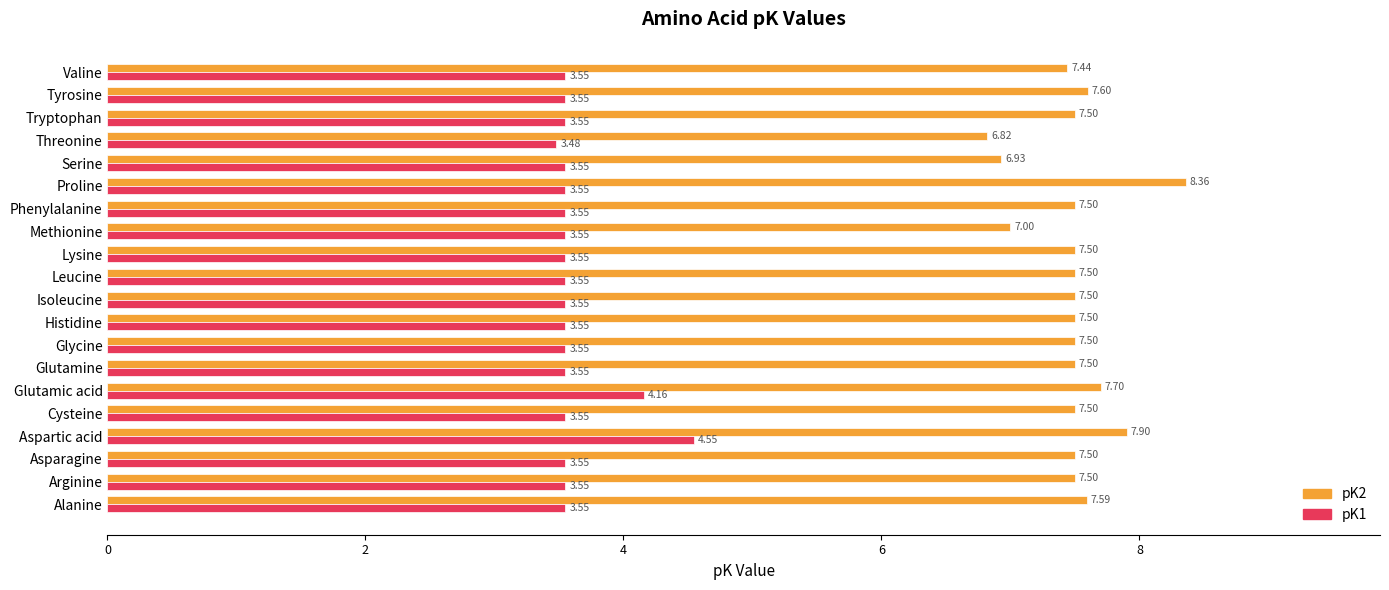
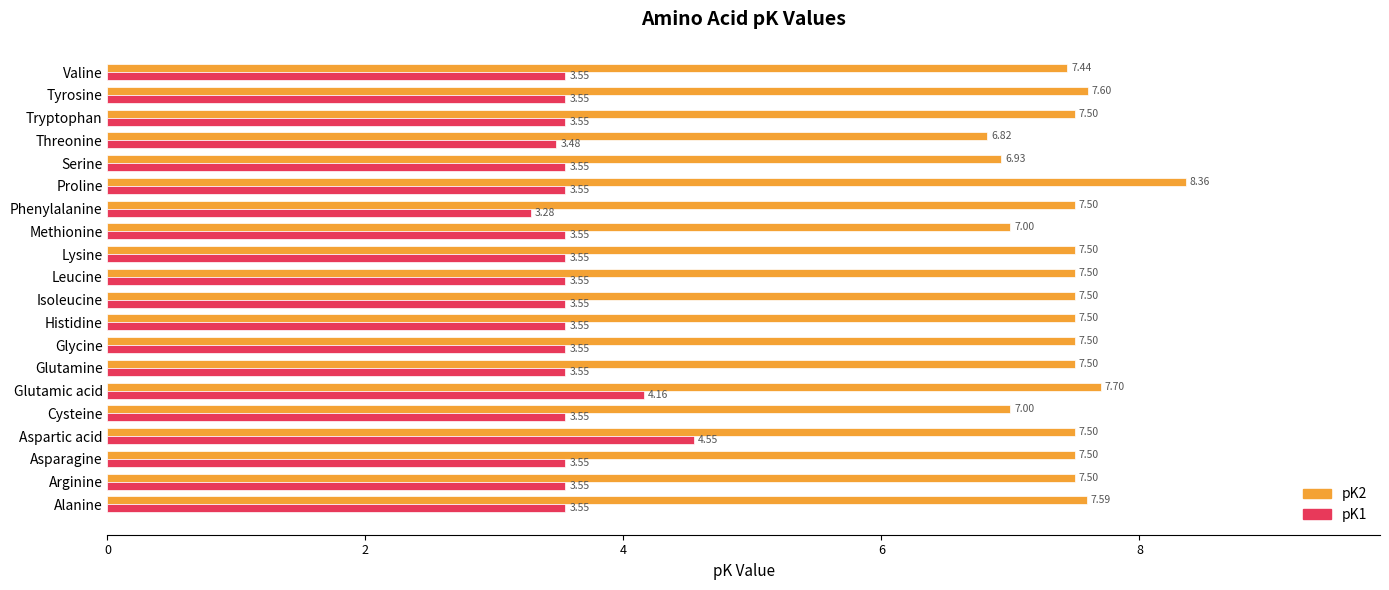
pK1, Phenylalanine: 3.55 -> 3.28
pK2, Cysteine: 7.50 -> 7.00
pK2, Aspartic acid: 7.90 -> 7.50
